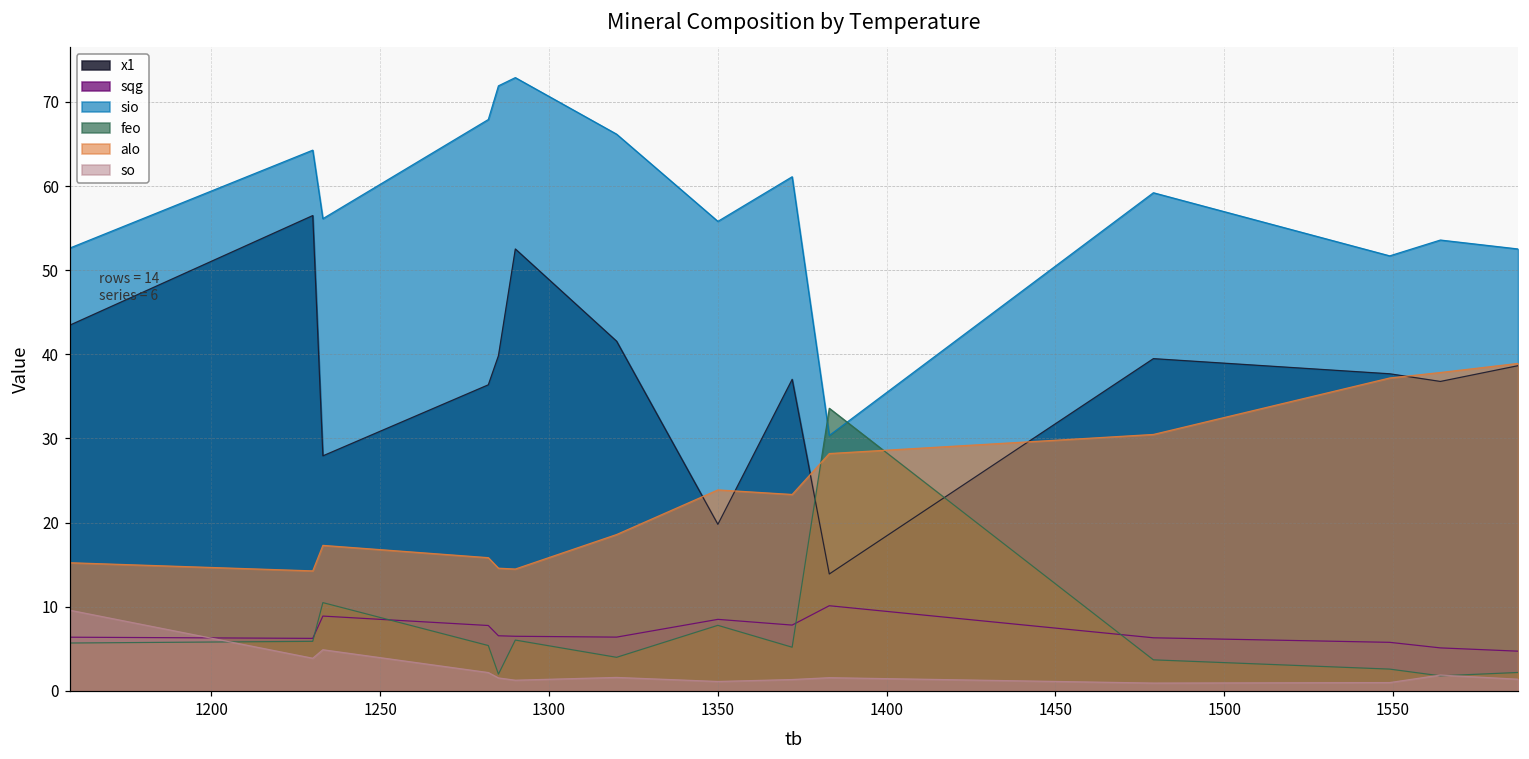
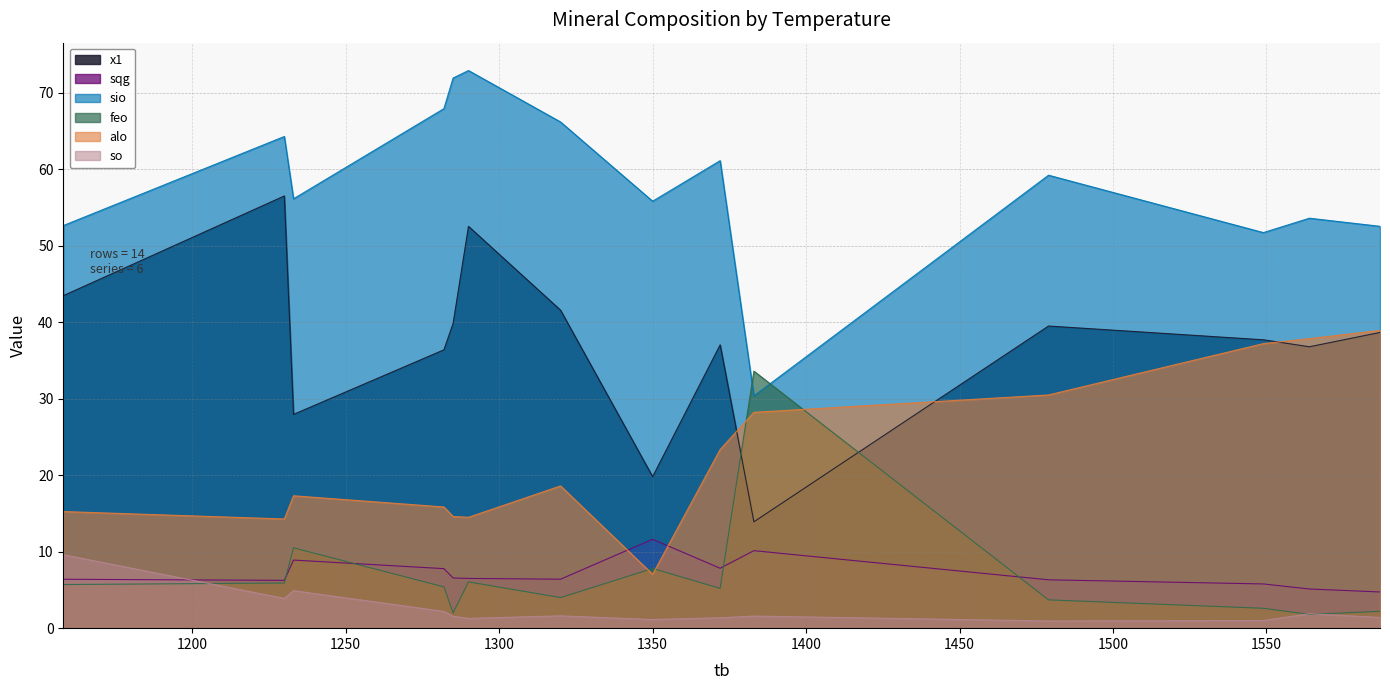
sqg, 1350: 9 -> 12
alo, 1350: 24 -> 7
